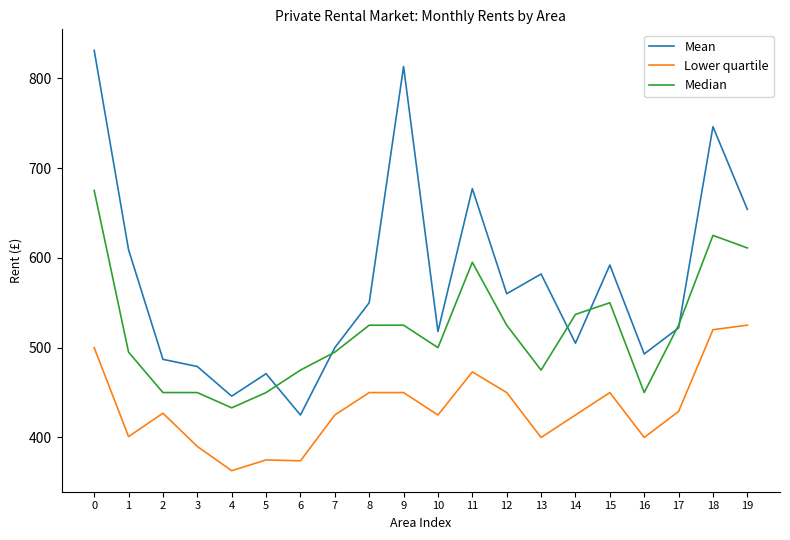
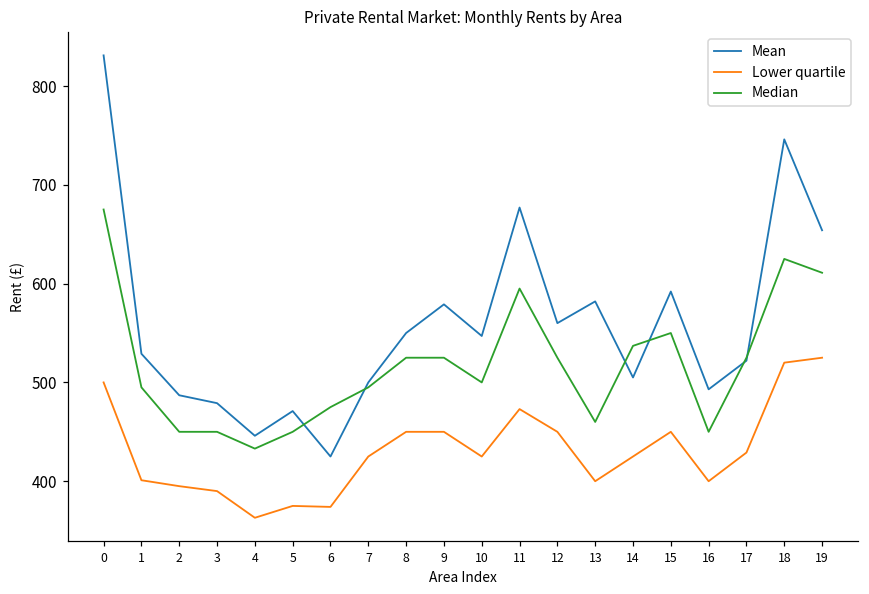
Mean, 1: 610 -> 530
Lower quartile, 2: 430 -> 400
Mean, 9: 810 -> 580
Mean, 10: 520 -> 550
Median, 13: 480 -> 460
